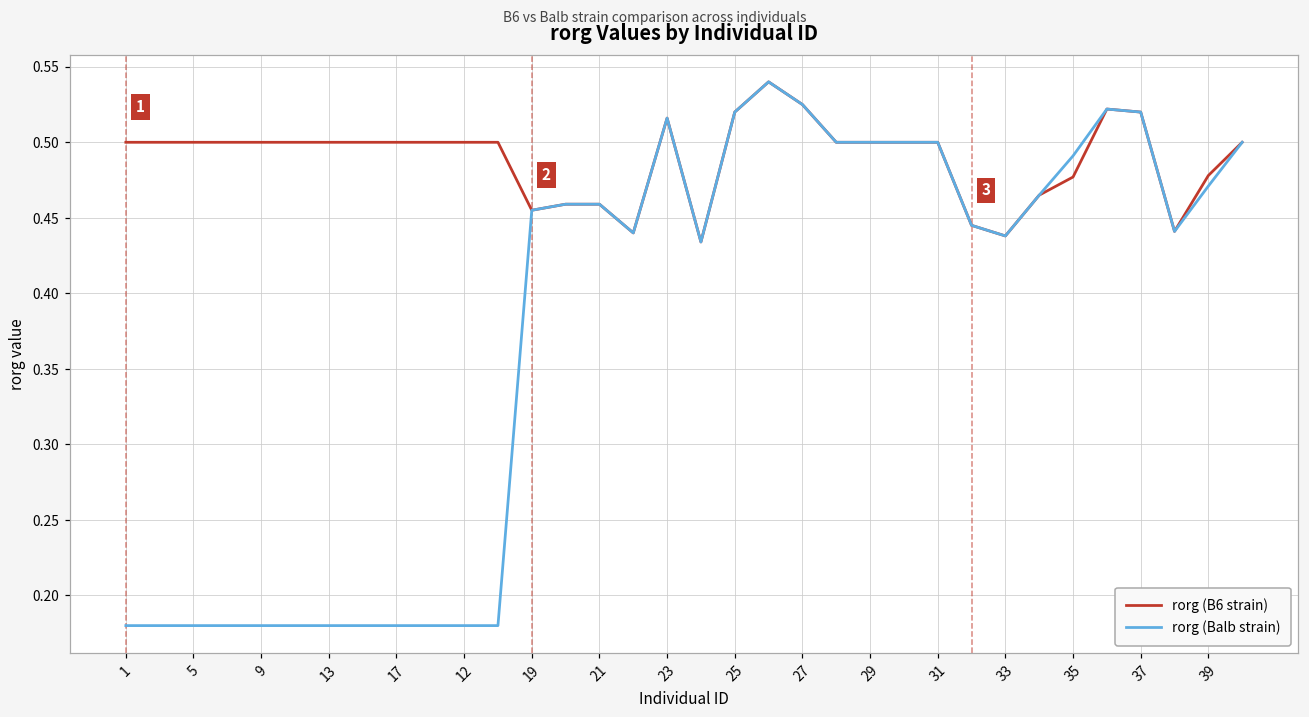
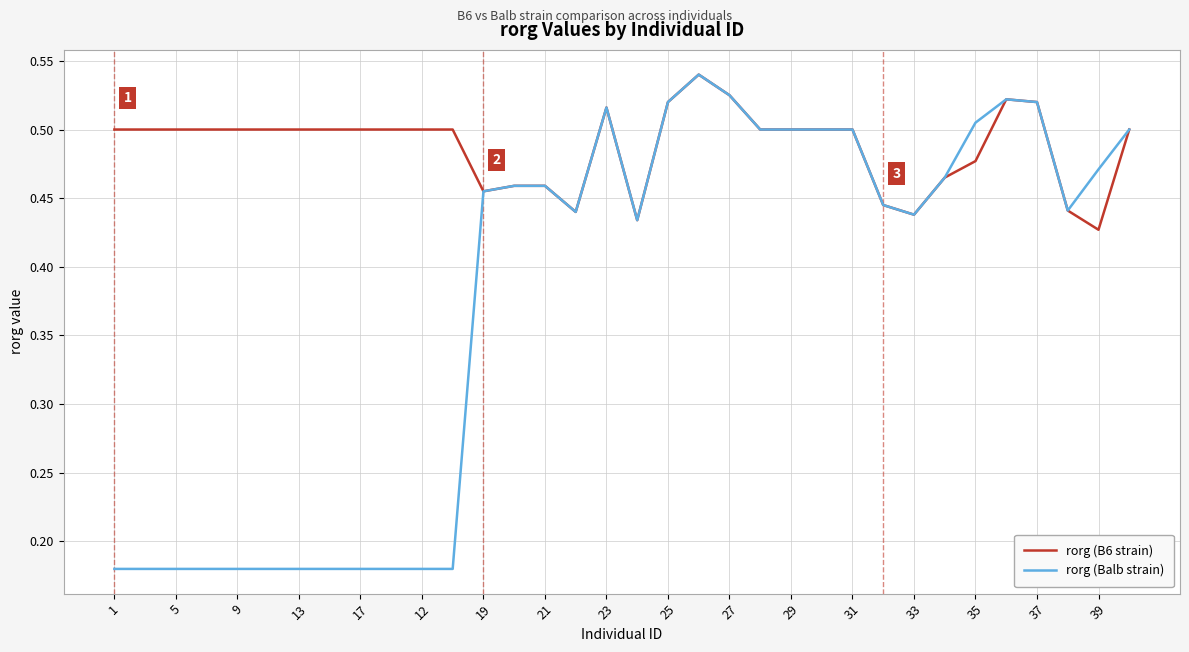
rorg (Balb strain), 35: 0.491 -> 0.505
rorg (B6 strain), 39: 0.478 -> 0.427
